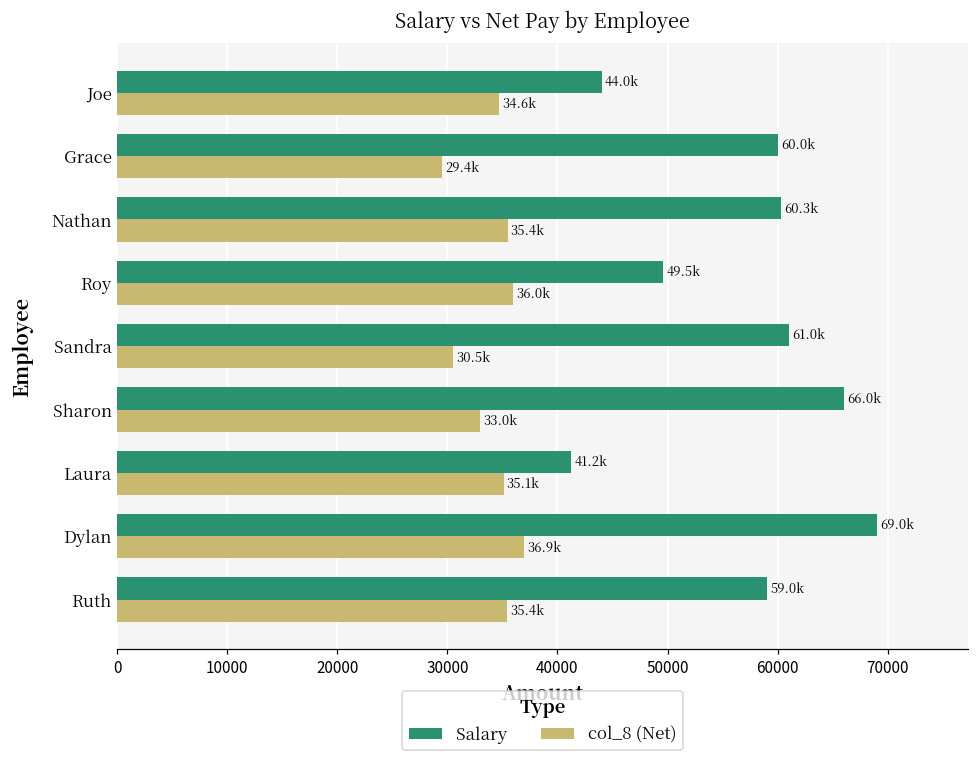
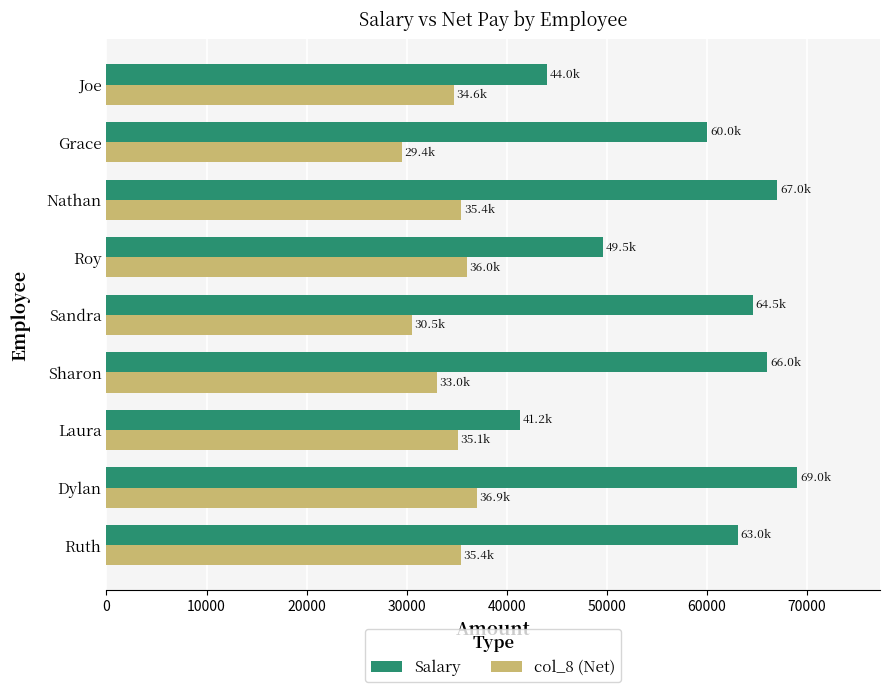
Salary, Nathan: 60.3k -> 67.0k
Salary, Sandra: 61.0k -> 64.5k
Salary, Ruth: 59.0k -> 63.0k
